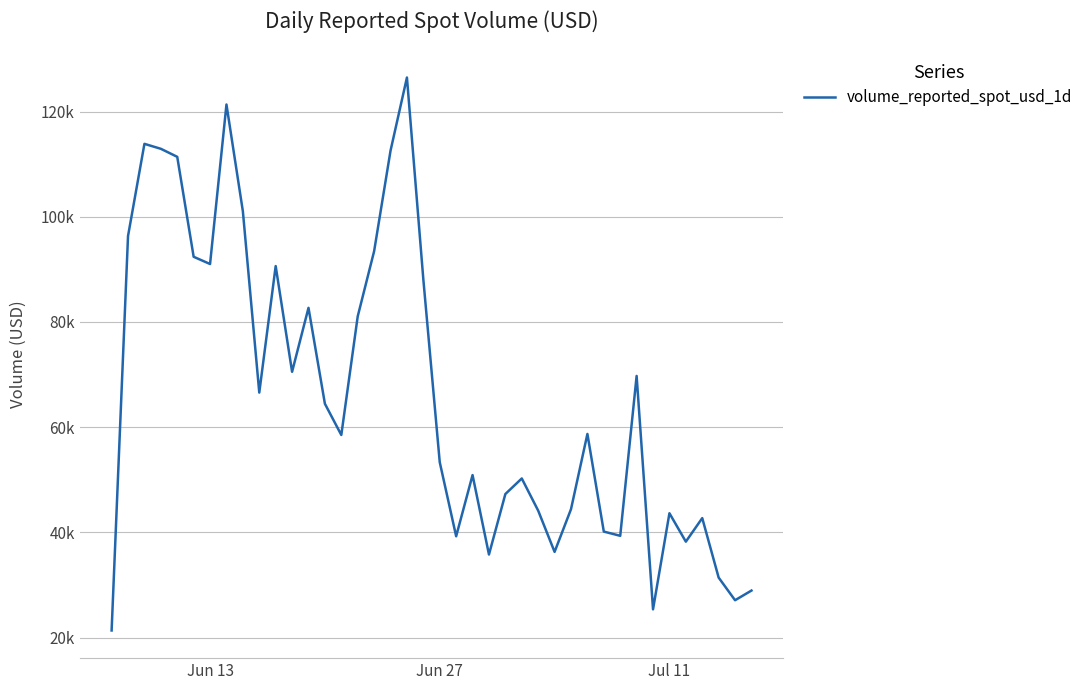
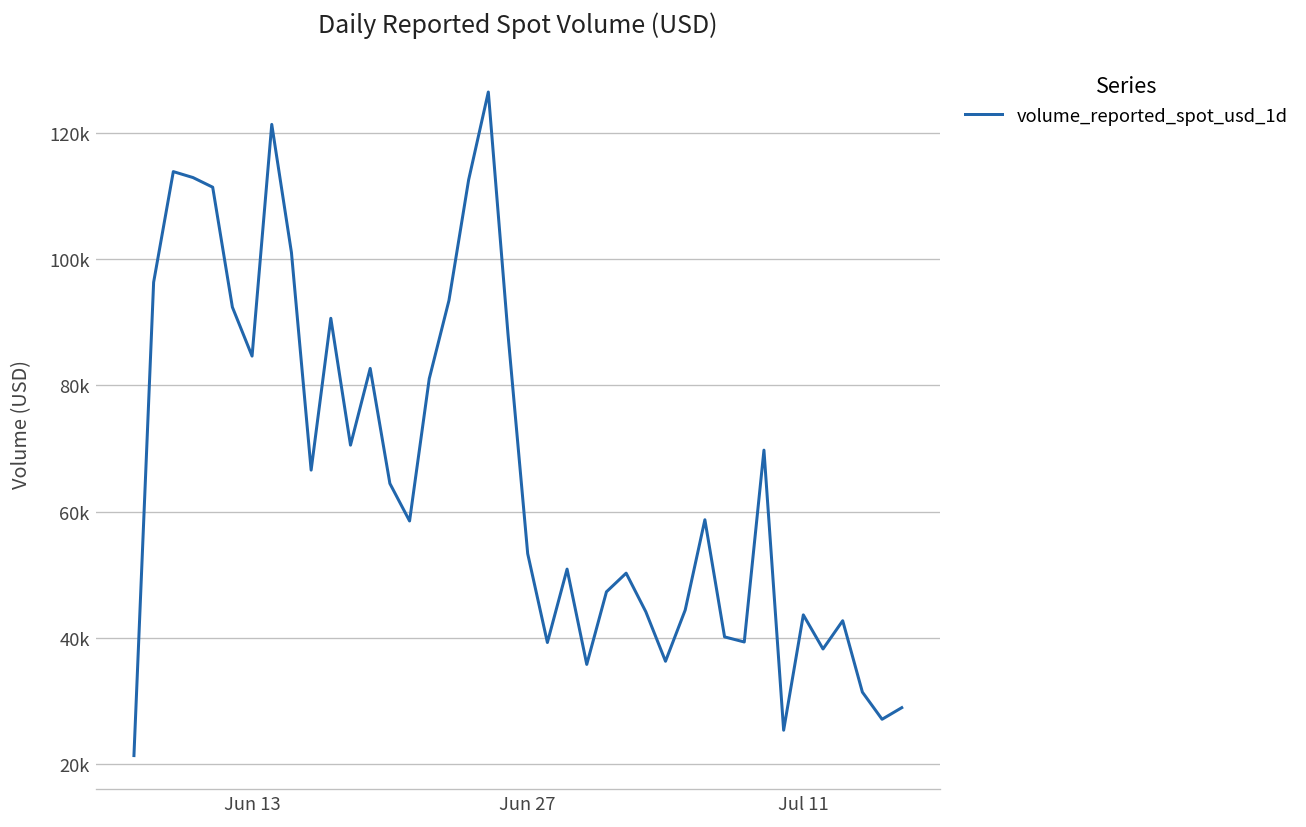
Jun 13: 91000 -> 85000
